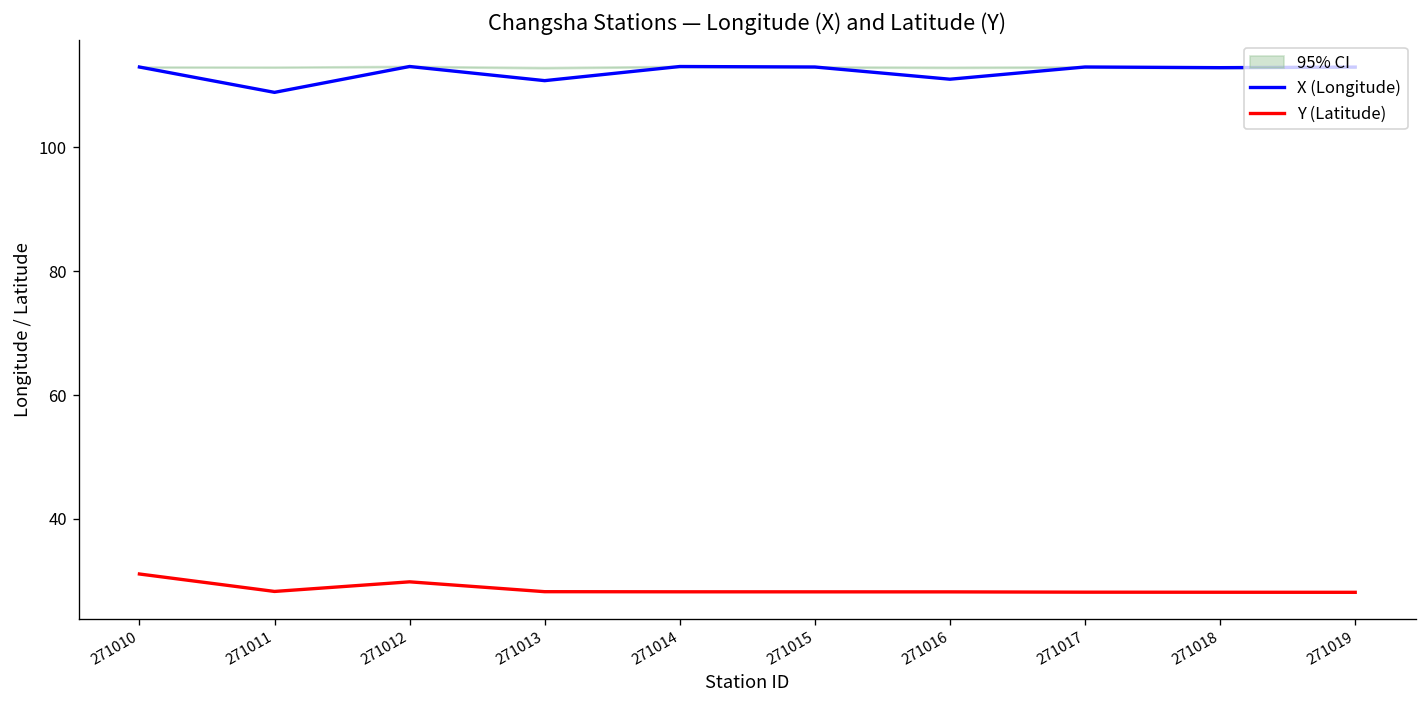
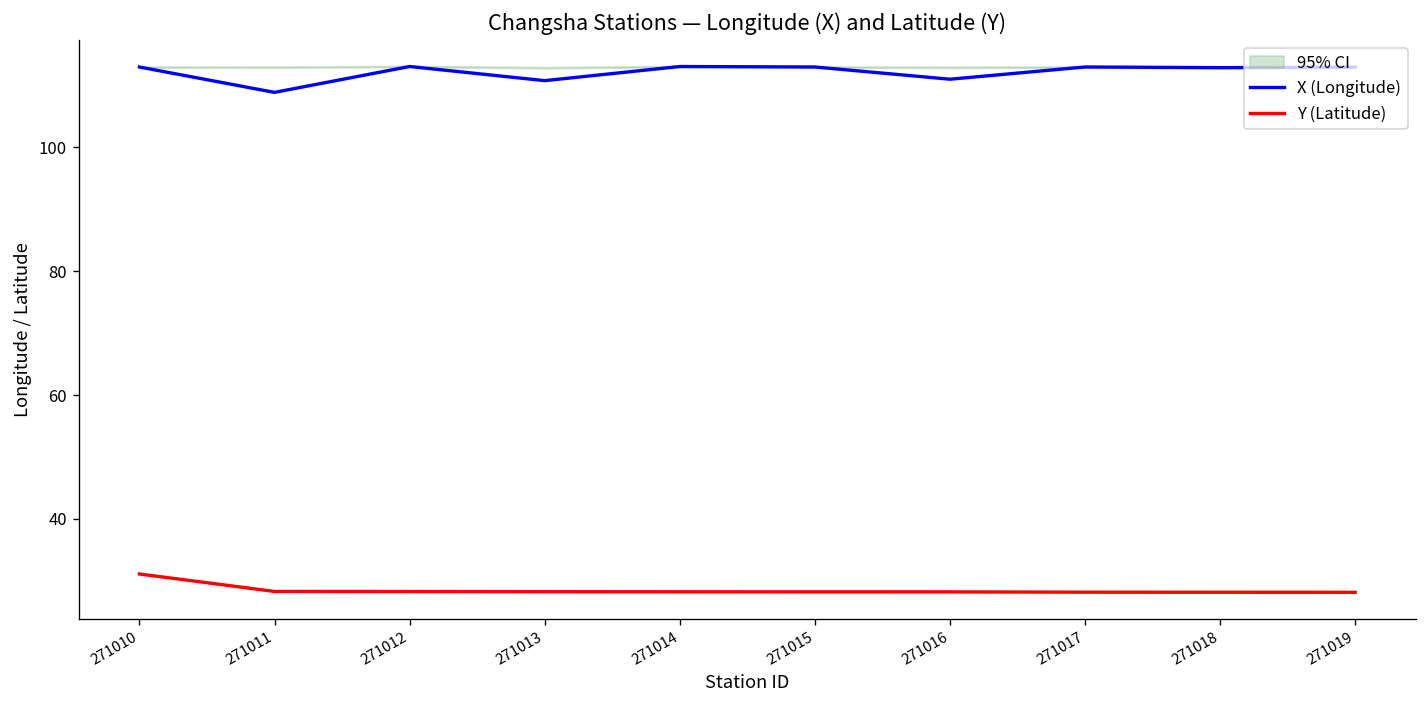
Y (Latitude), 271012: 30 -> 28
